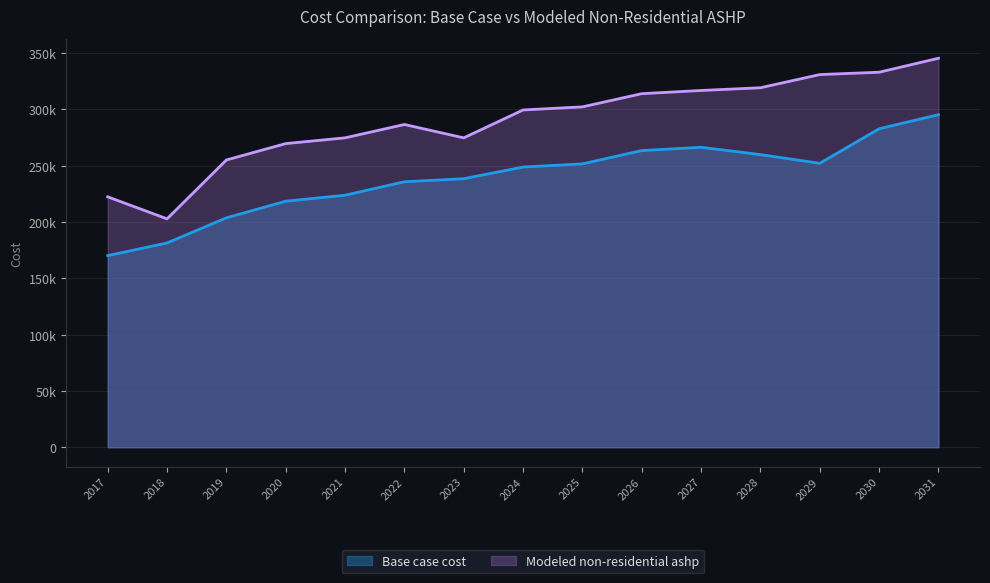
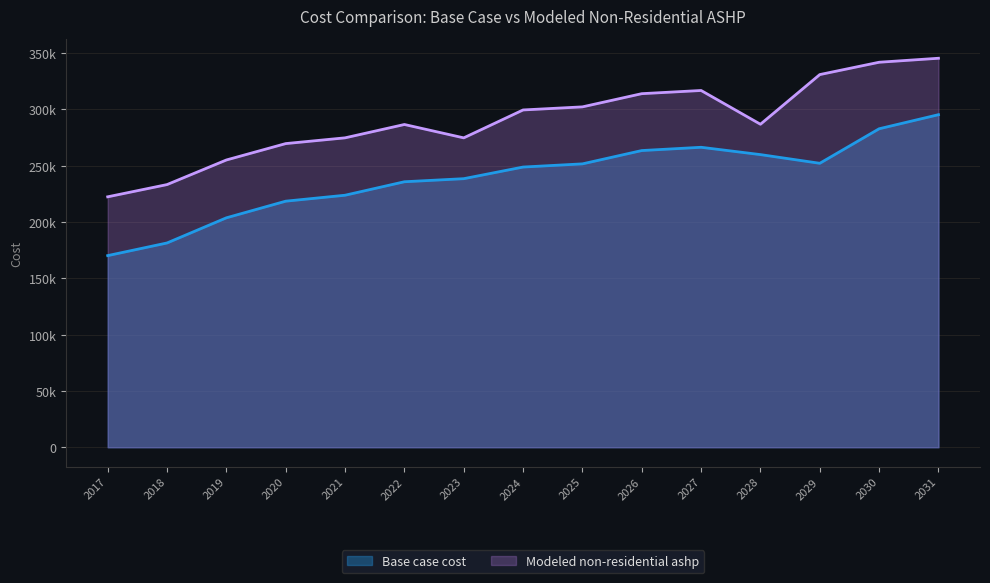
Modeled non-residential ashp, 2018: 203000 -> 233000
Modeled non-residential ashp, 2028: 319000 -> 287000
Modeled non-residential ashp, 2030: 333000 -> 342000
